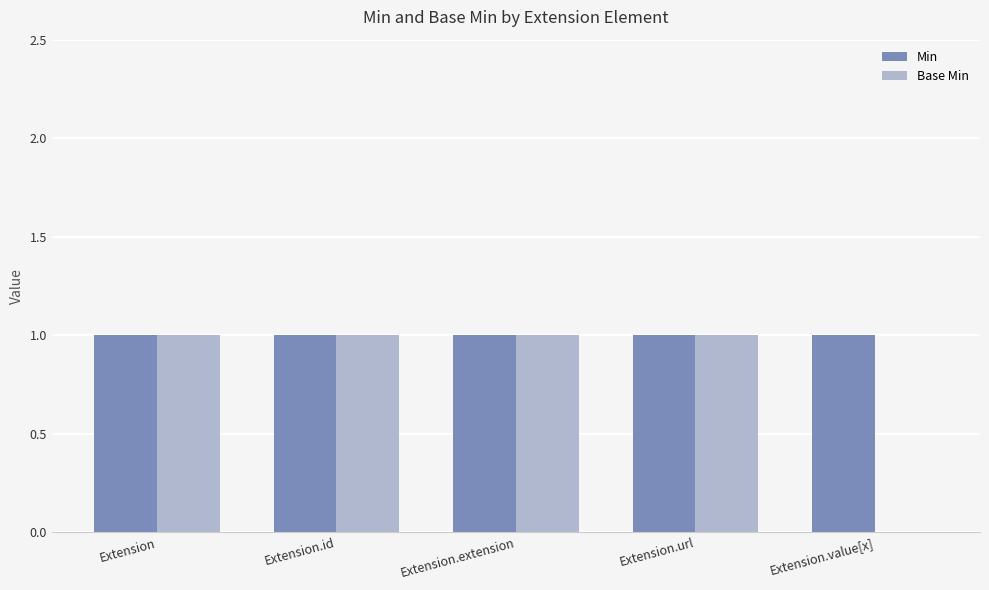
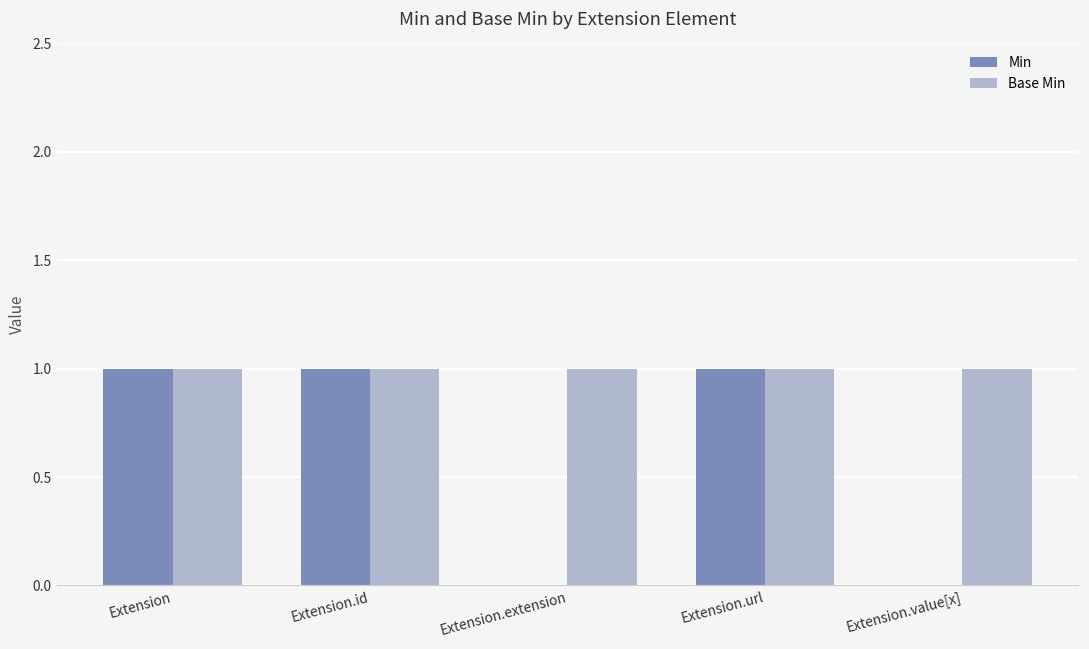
Min, Extension.extension: 1 -> 0
Min, Extension.value[x]: 1 -> 0
Base Min, Extension.value[x]: 0 -> 1
